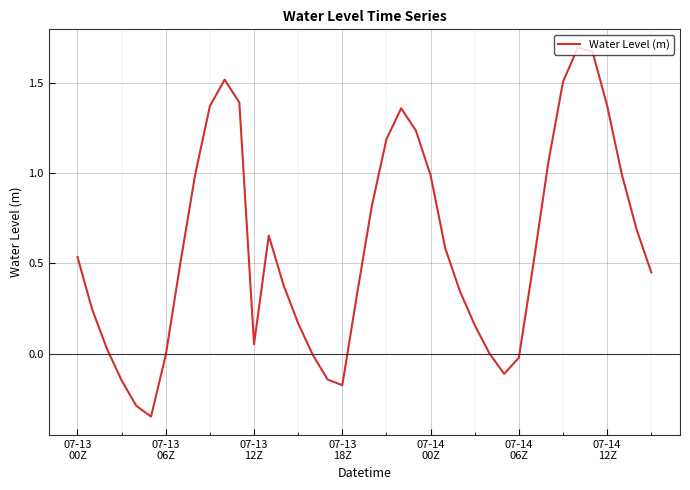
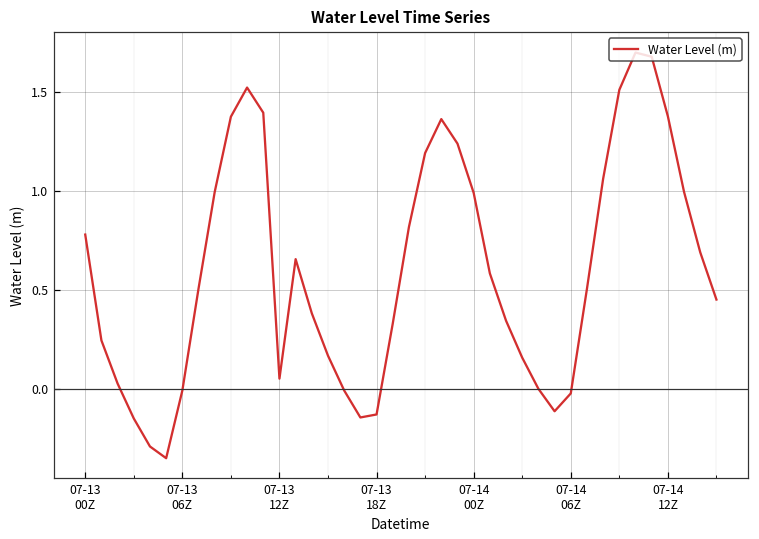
07-13 00Z: 0.54 -> 0.78
07-13 18Z: -0.18 -> -0.13
